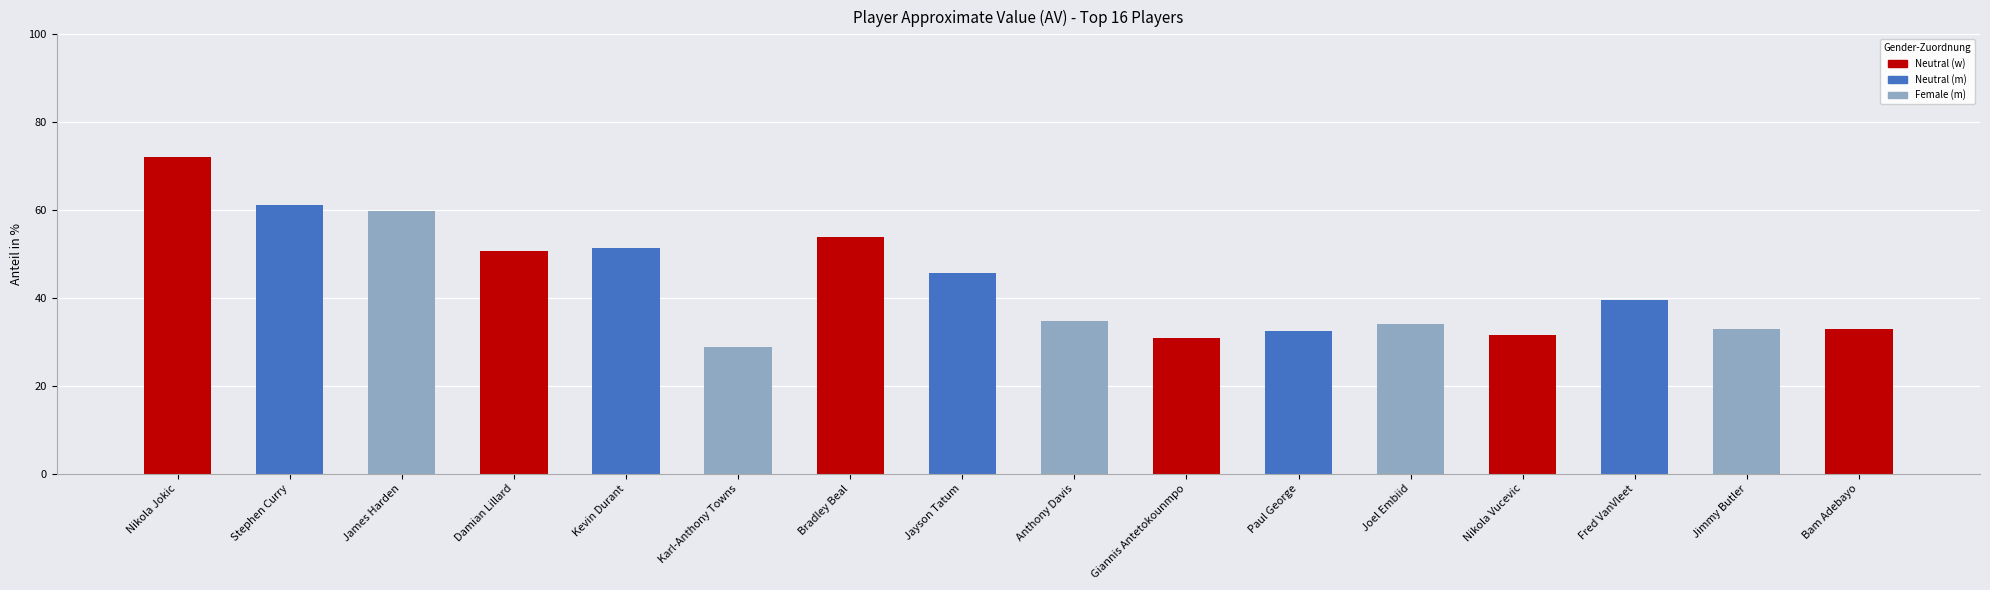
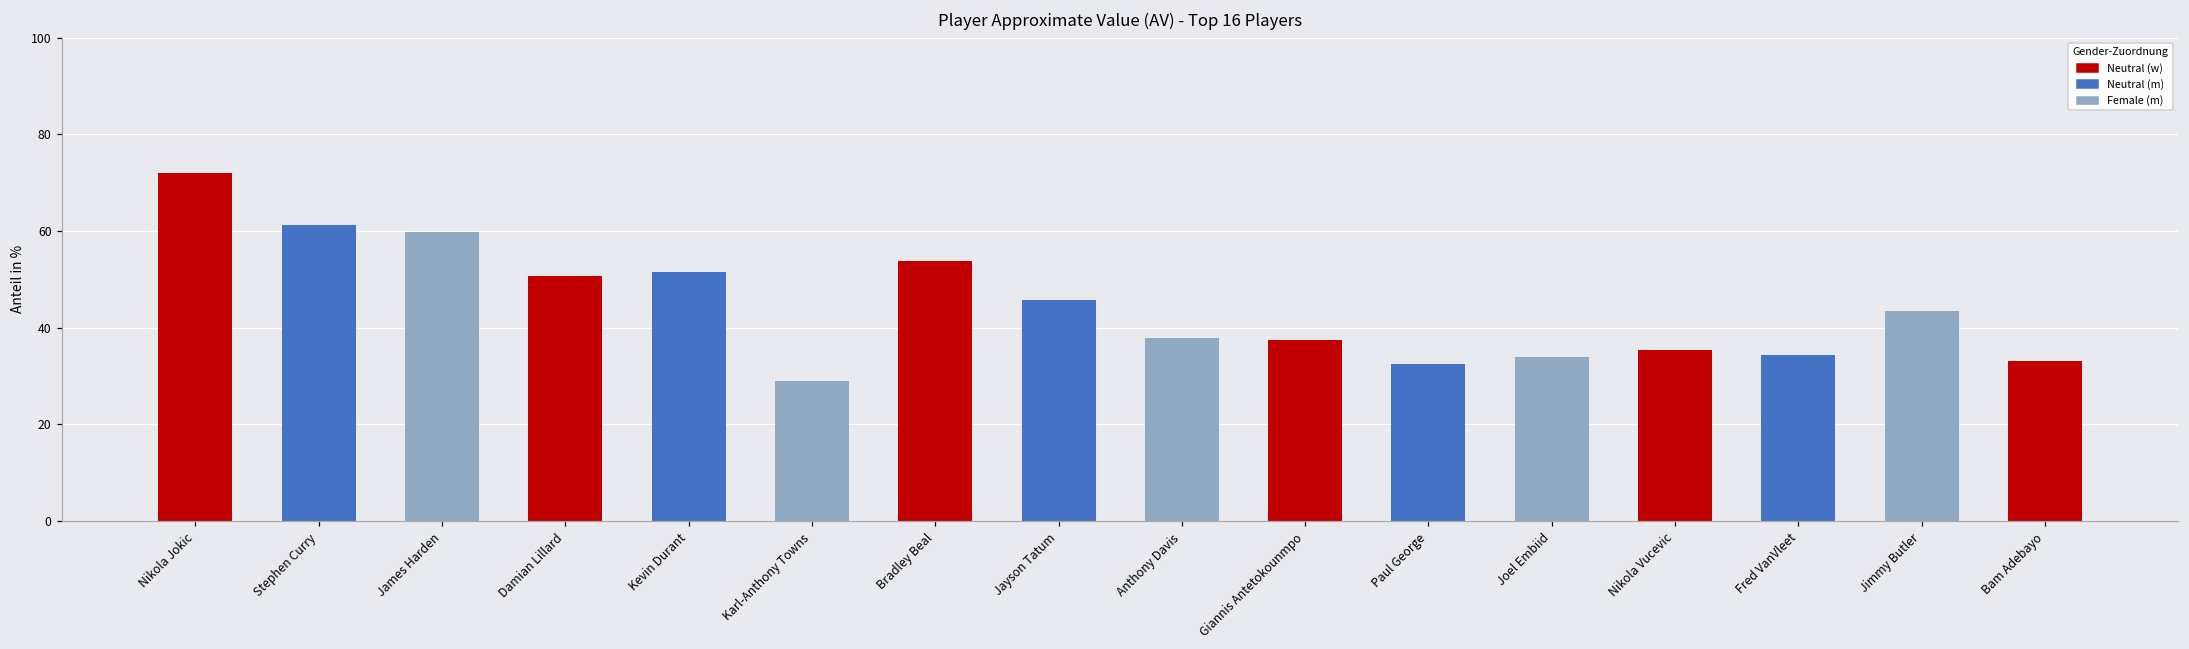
Anthony Davis: 35 -> 38
Giannis Antetokounmpo: 31 -> 37
Nikola Vucevic: 32 -> 35
Fred VanVleet: 40 -> 34
Jimmy Butler: 33 -> 43
